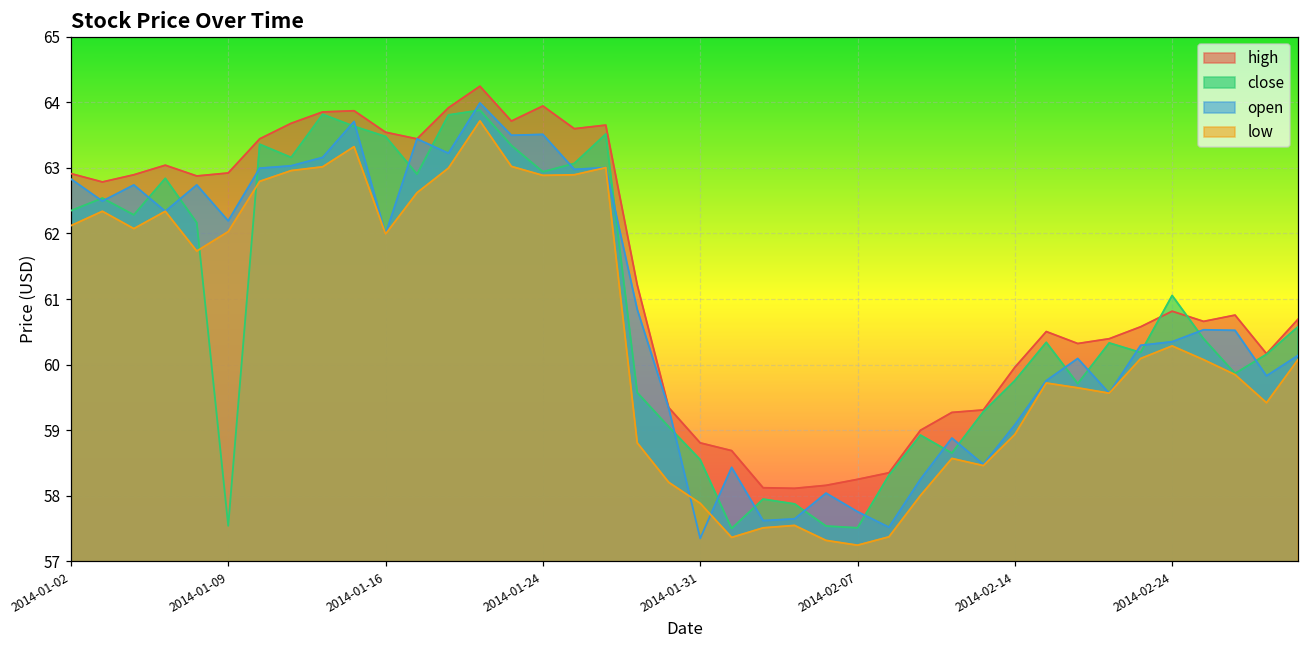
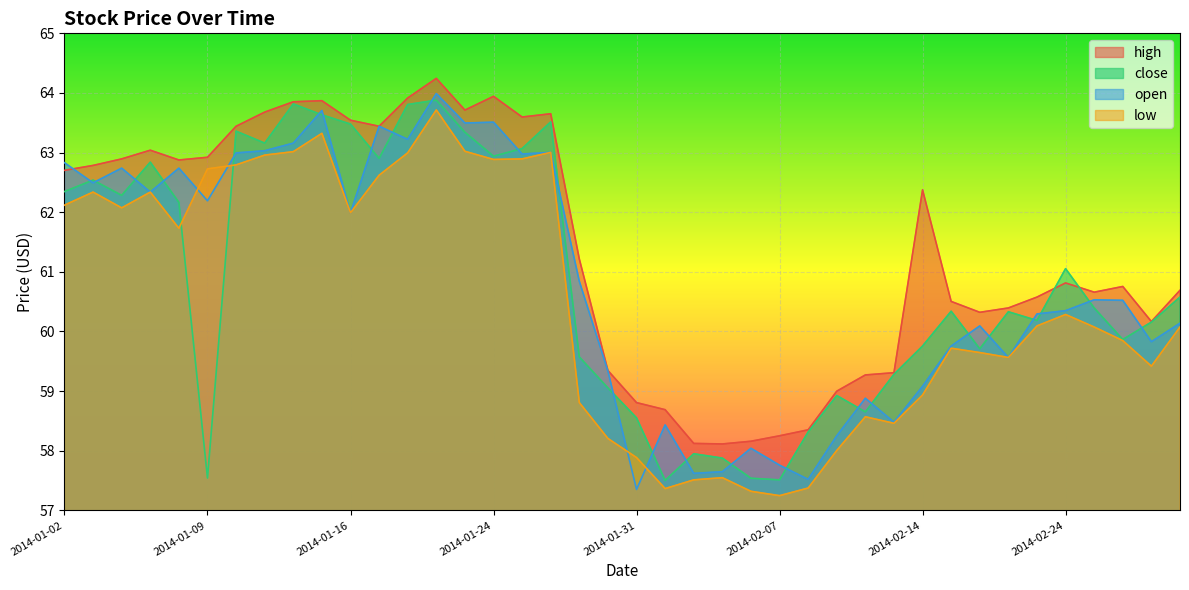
high, 2014-01-02: 62.9 -> 62.7
low, 2014-01-09: 62.0 -> 62.7
high, 2014-02-14: 60.0 -> 62.4
